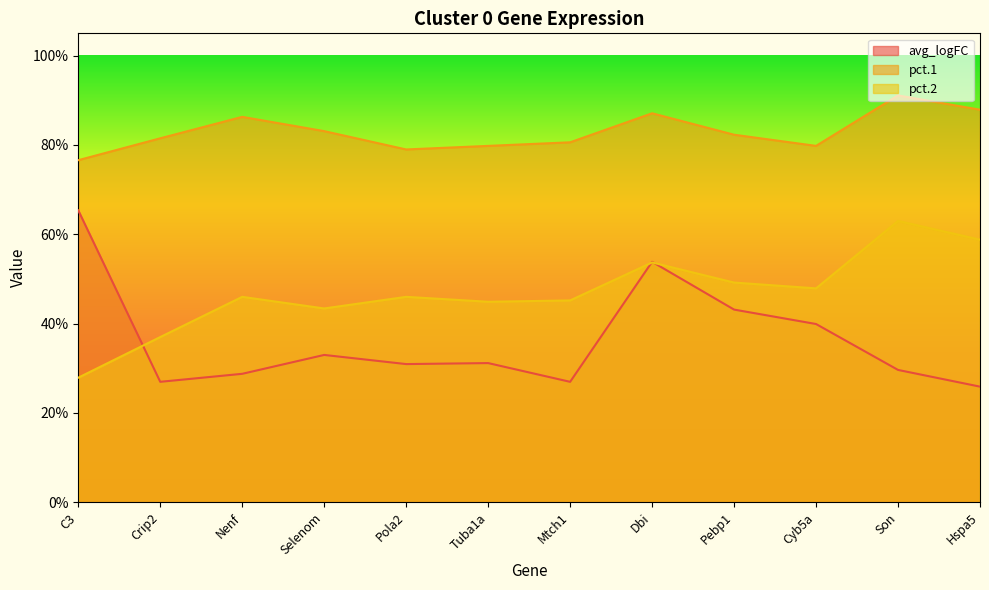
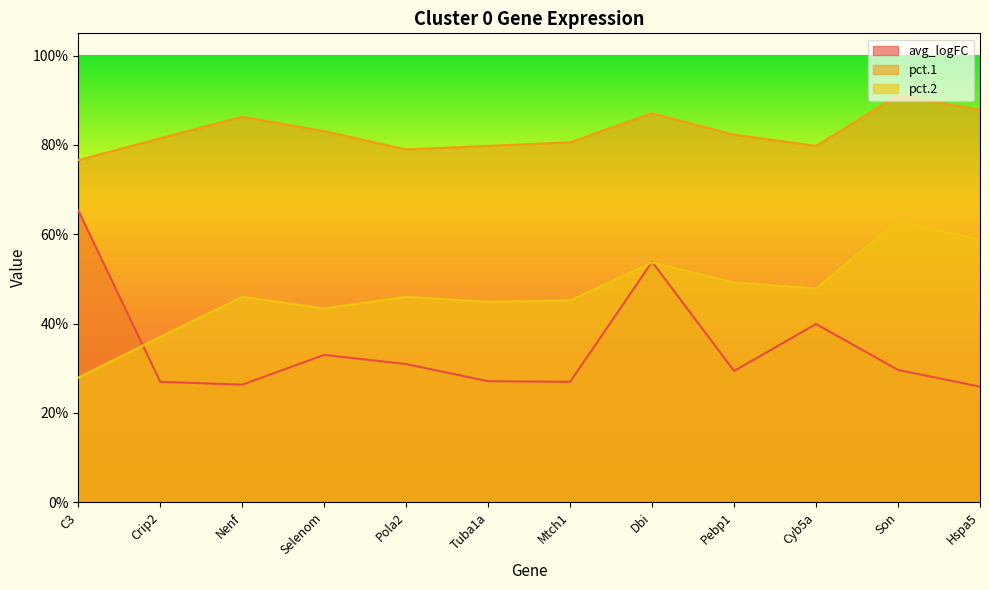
avg_logFC, Nenf: 29% -> 26%
avg_logFC, Tuba1a: 31% -> 27%
avg_logFC, Pebp1: 43% -> 29%
